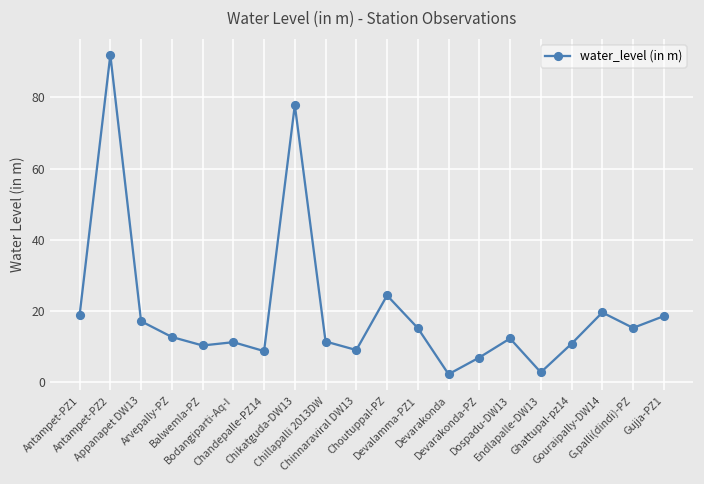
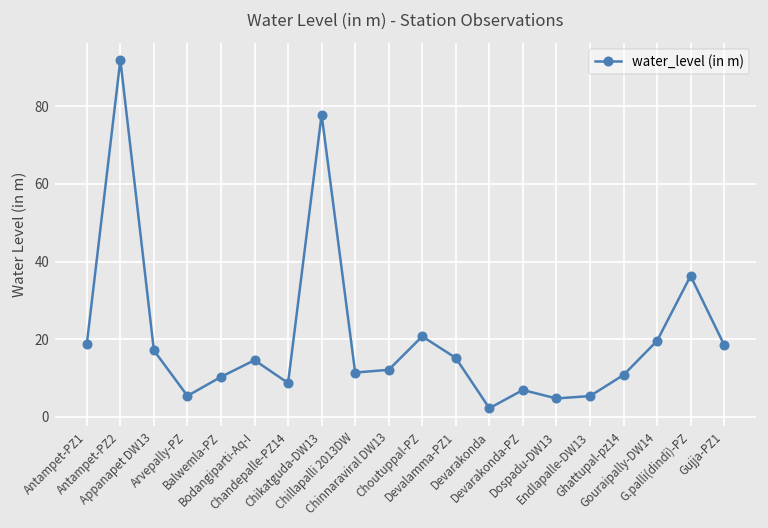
Arvepally-PZ: 13 -> 5
Bodangiparti-Aq-I: 11 -> 15
Chinnaraviral DW13: 9 -> 12
Choutuppal-PZ: 24 -> 21
Dospadu-DW13: 12 -> 5
Endlapalle-DW13: 3 -> 5
G.palli(dindi)-PZ: 15 -> 36
